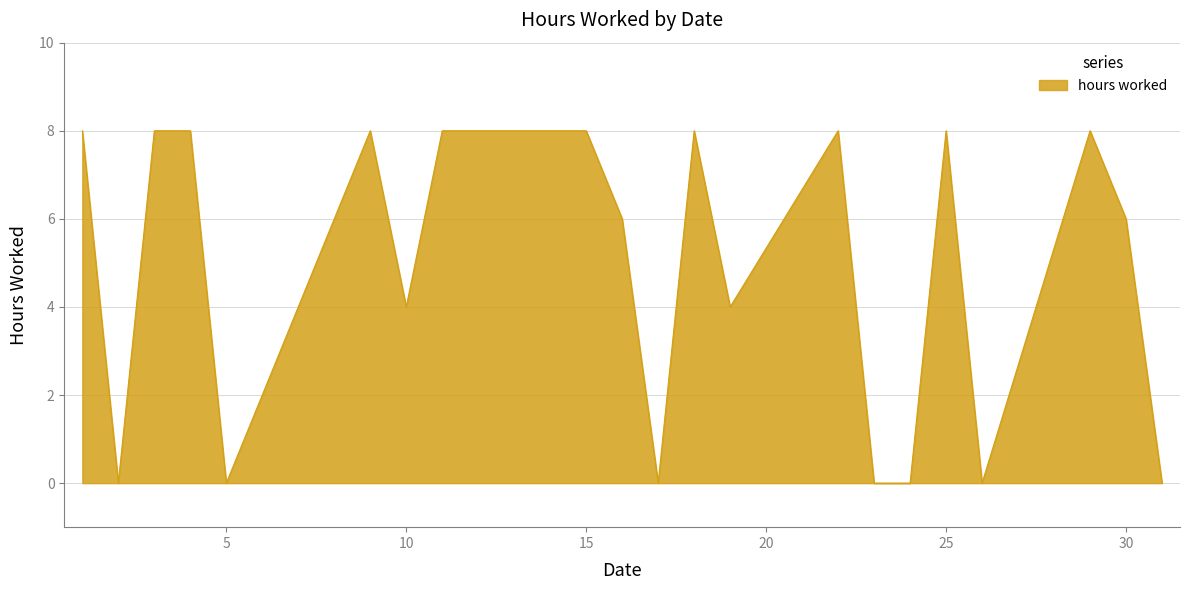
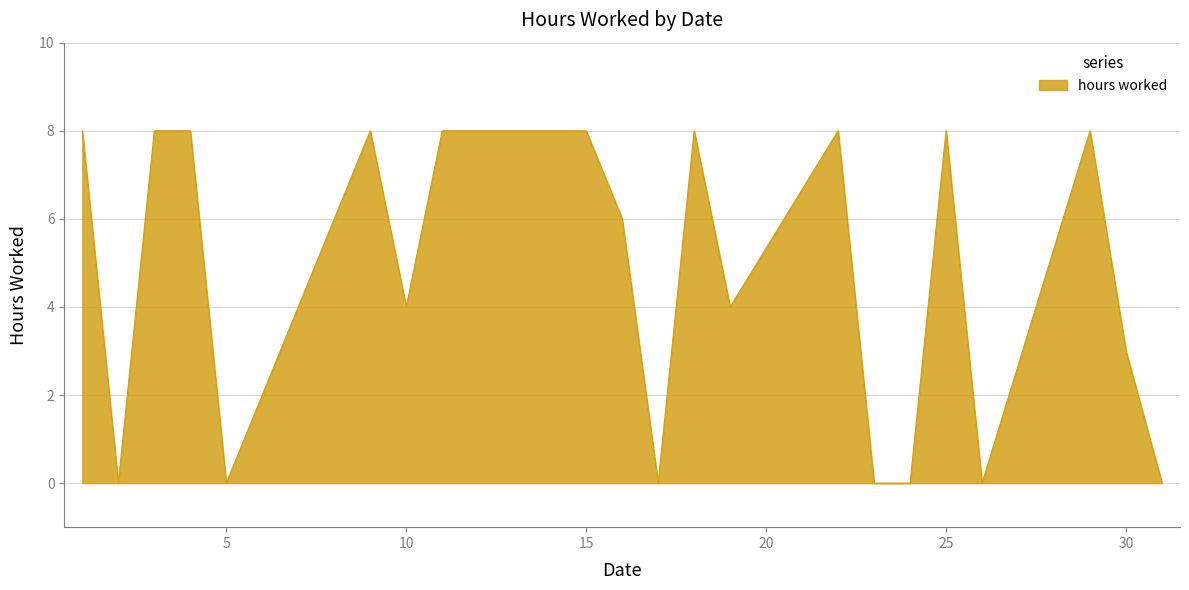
30: 6 -> 3
